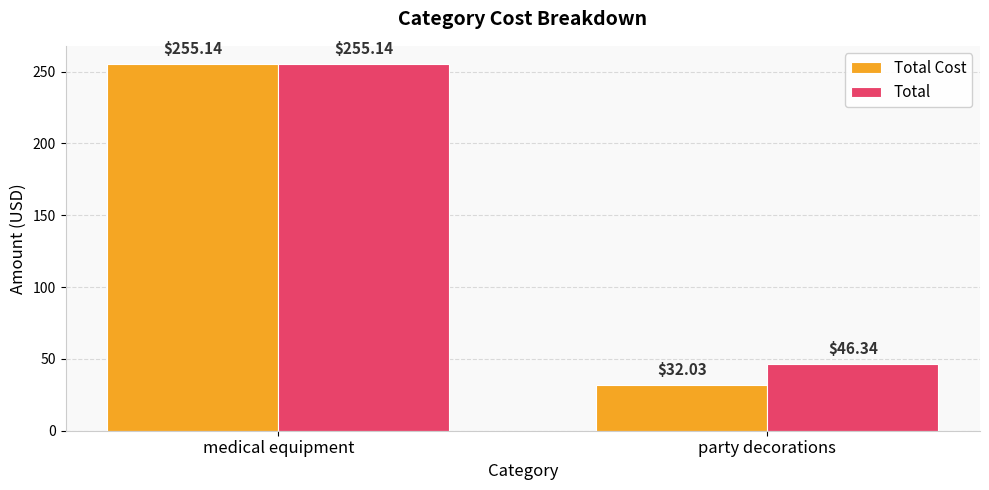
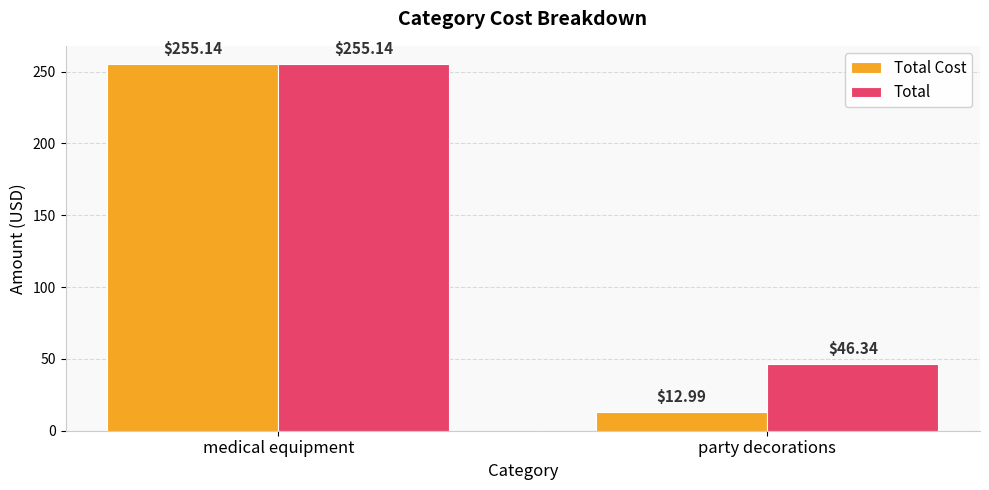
Total Cost, party decorations: $32.03 -> $12.99
